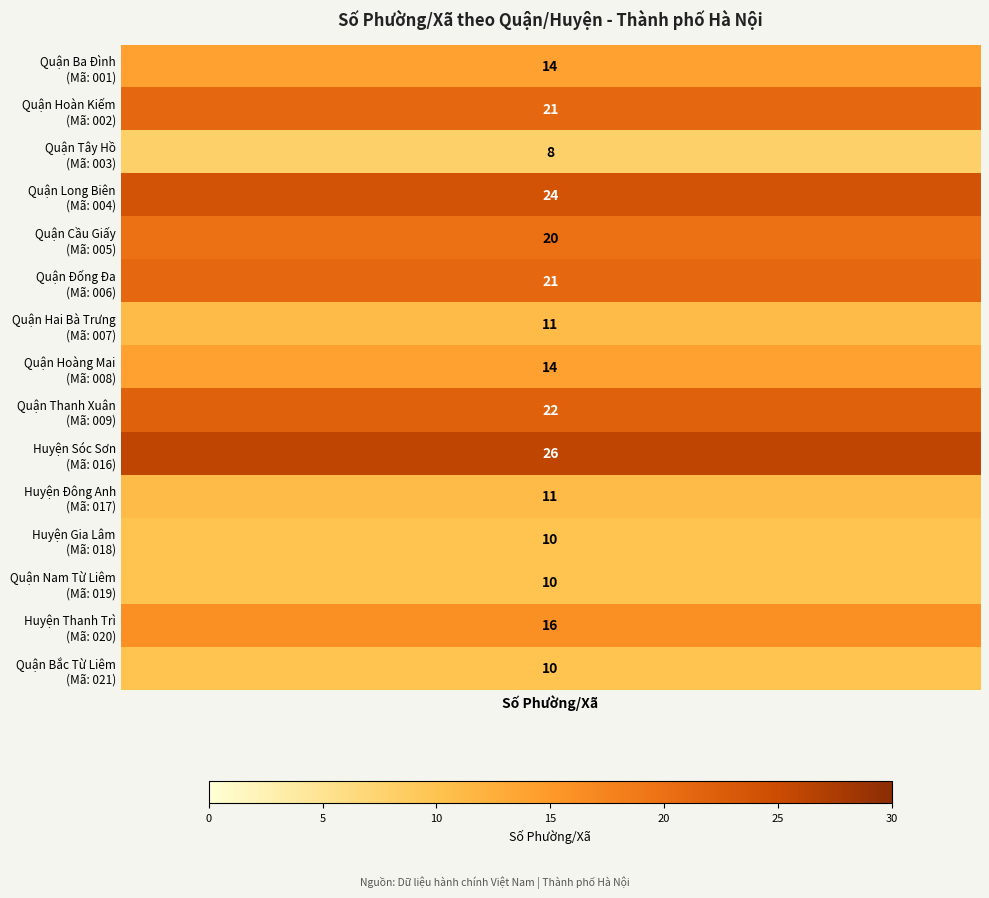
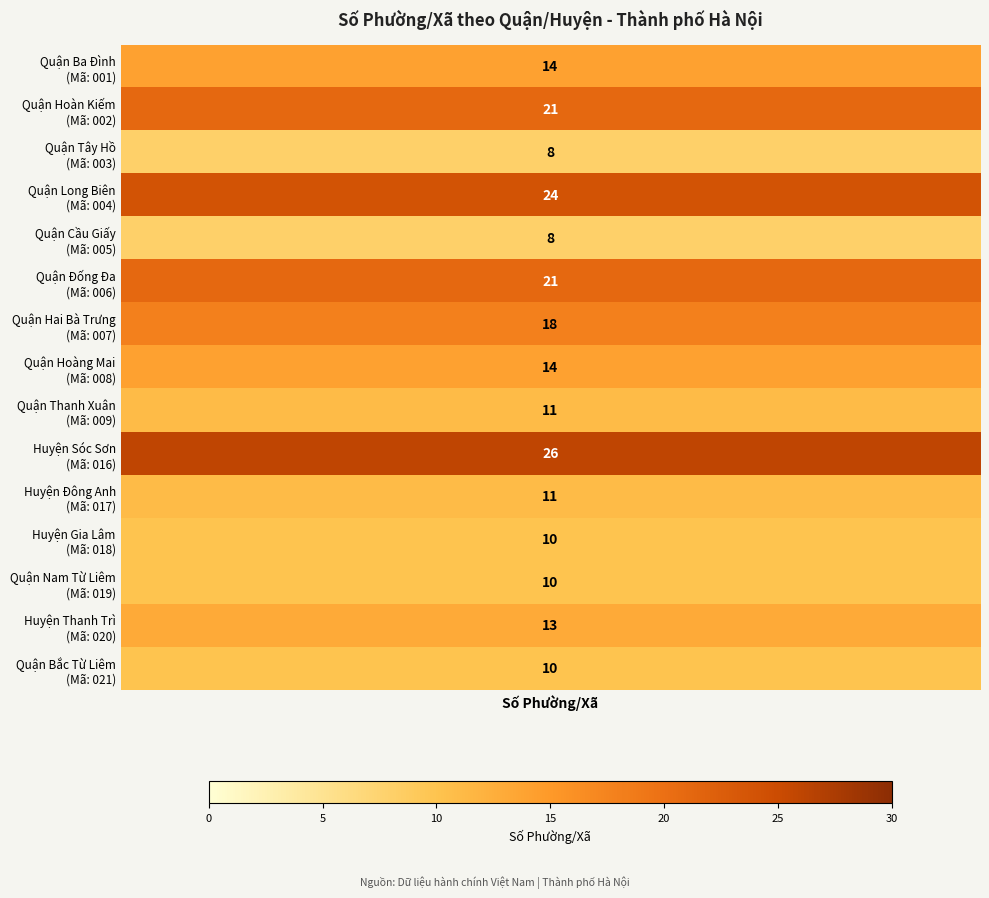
Quận Cầu Giấy (Mã: 005), Số Phường/Xã: 20 -> 8
Quận Hai Bà Trưng (Mã: 007), Số Phường/Xã: 11 -> 18
Quận Thanh Xuân (Mã: 009), Số Phường/Xã: 22 -> 11
Huyện Thanh Trì (Mã: 020), Số Phường/Xã: 16 -> 13
